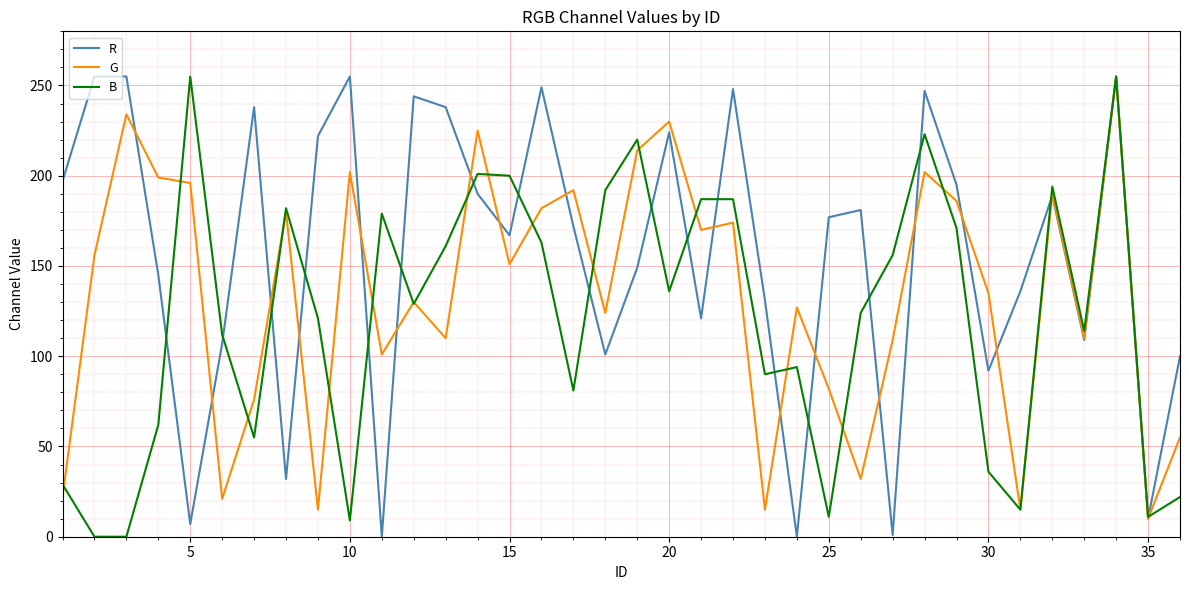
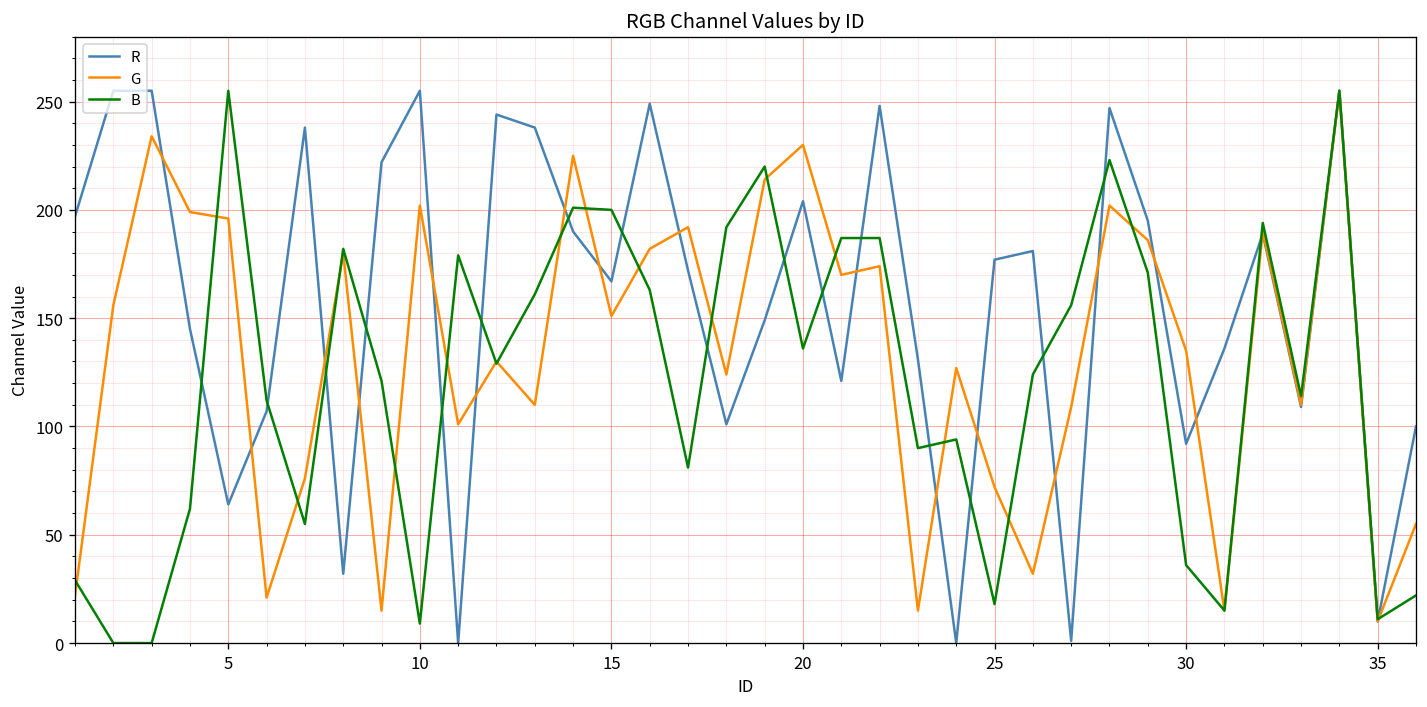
R, 5: 7 -> 64
R, 20: 224 -> 204
G, 25: 82 -> 72
B, 25: 11 -> 18
